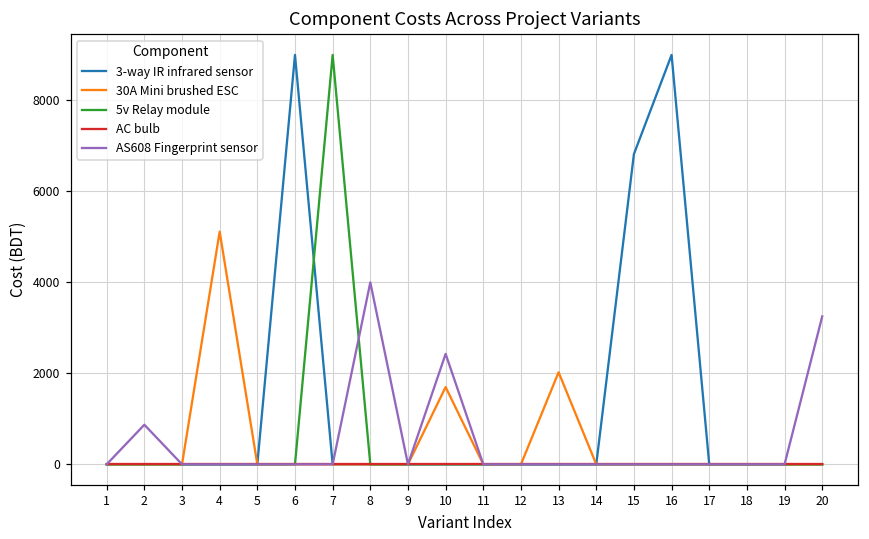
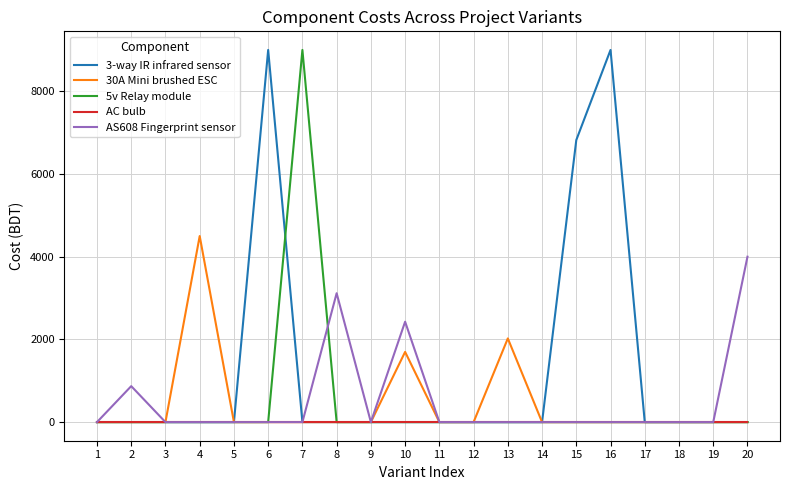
30A Mini brushed ESC, 4: 5100 -> 4500
AS608 Fingerprint sensor, 8: 4000 -> 3100
AS608 Fingerprint sensor, 20: 3300 -> 4000
